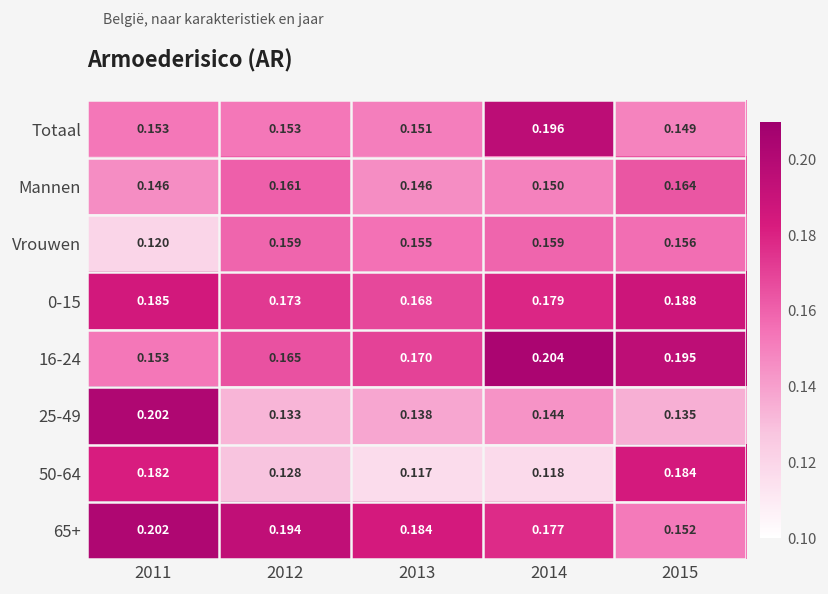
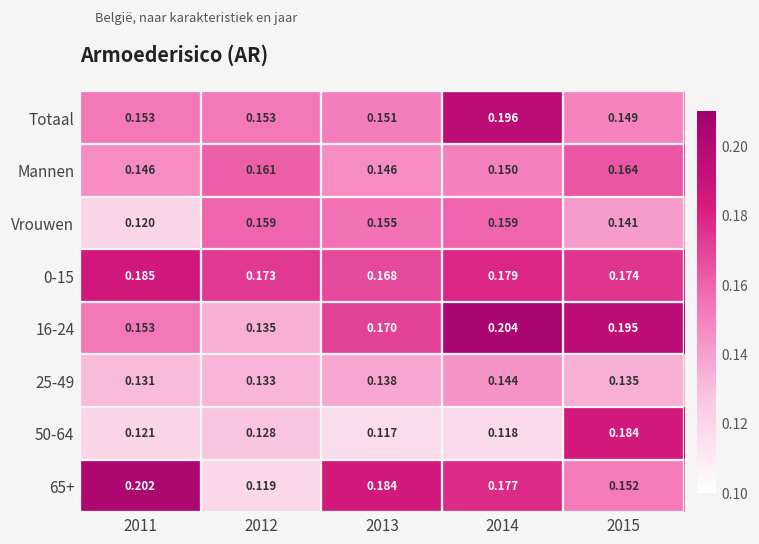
Vrouwen, 2015: 0.156 -> 0.141
0-15, 2015: 0.188 -> 0.174
16-24, 2012: 0.165 -> 0.135
25-49, 2011: 0.202 -> 0.131
50-64, 2011: 0.182 -> 0.121
65+, 2012: 0.194 -> 0.119
